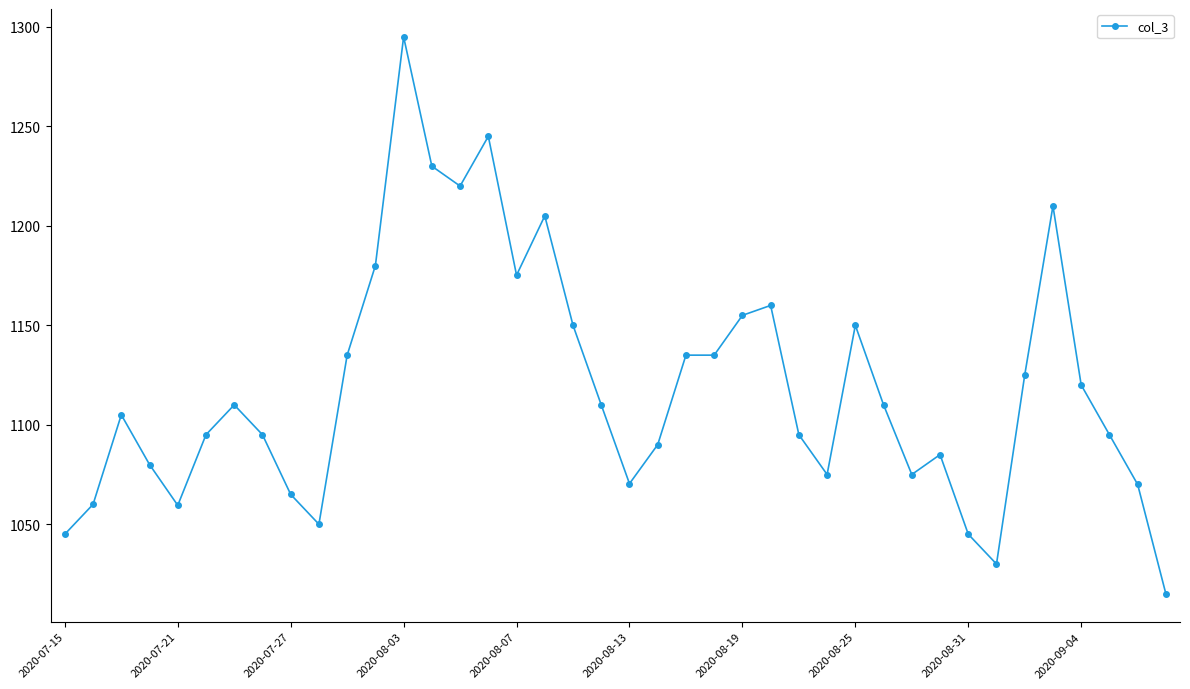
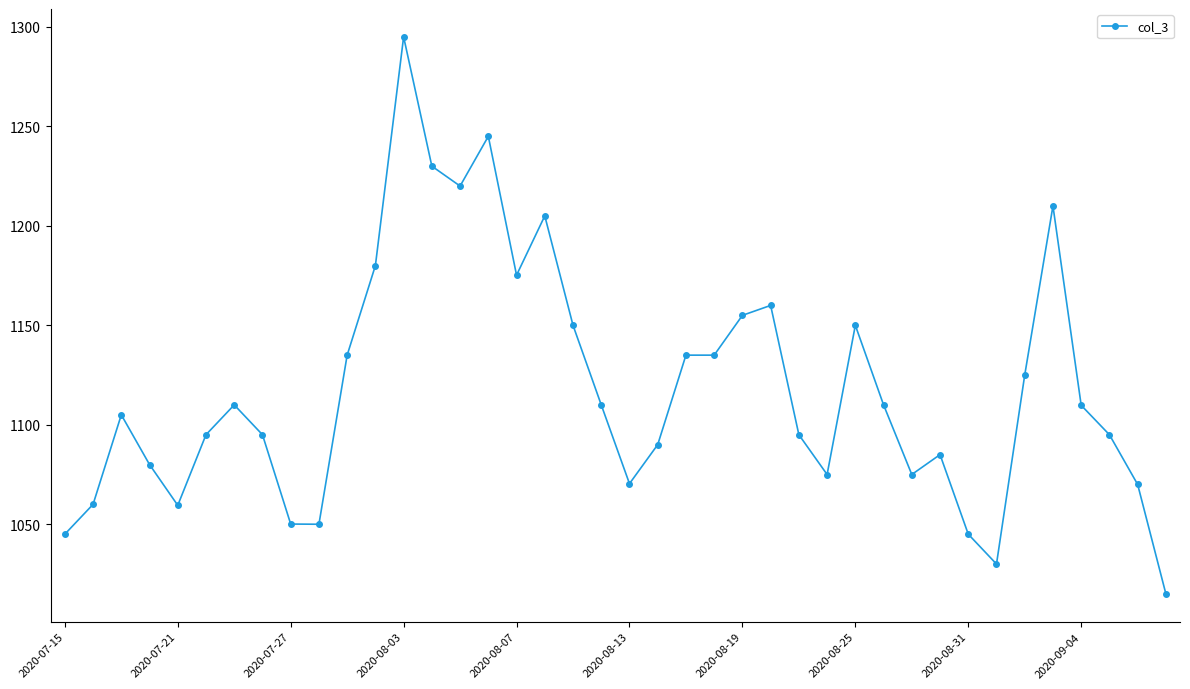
2020-07-27: 1065 -> 1050
2020-09-04: 1120 -> 1110
